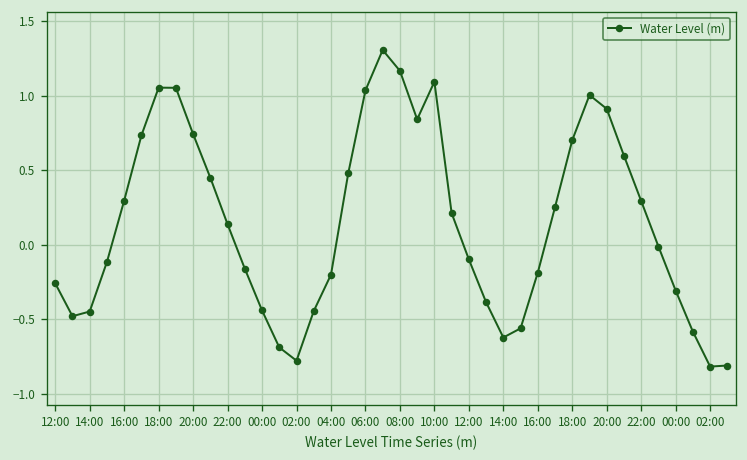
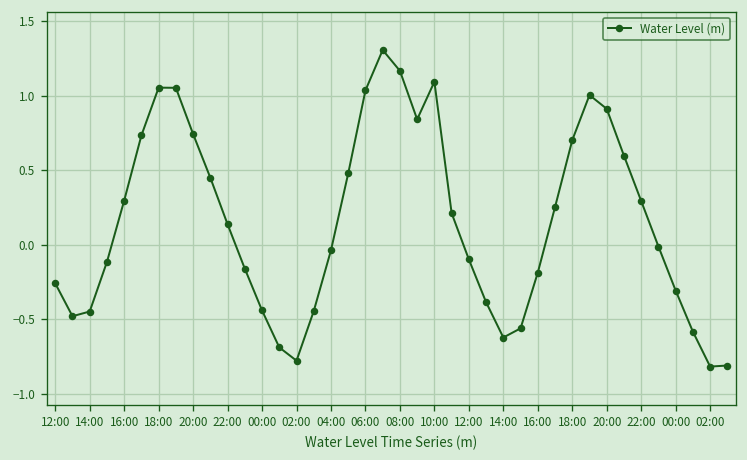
04:00: -0.20 -> -0.04
